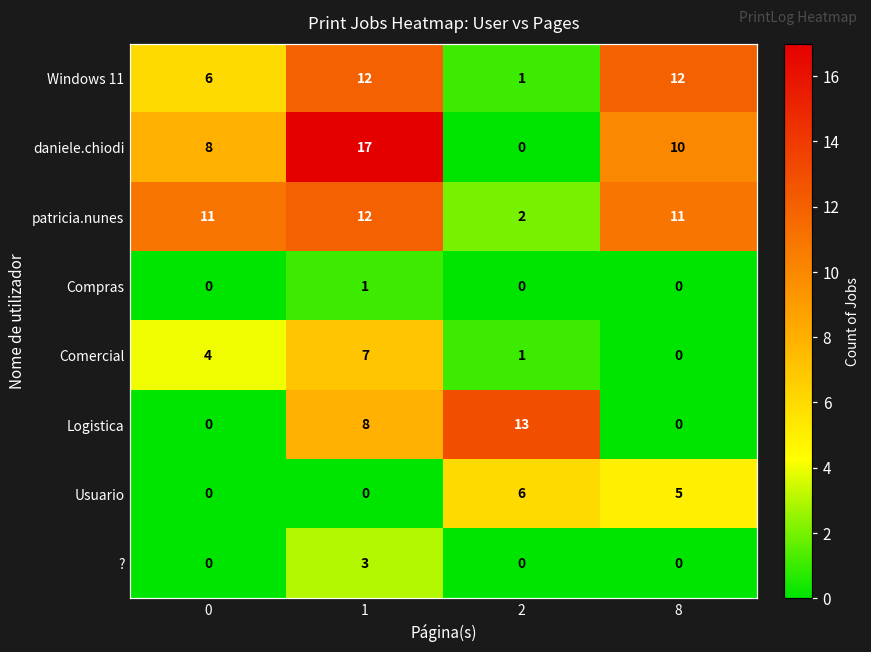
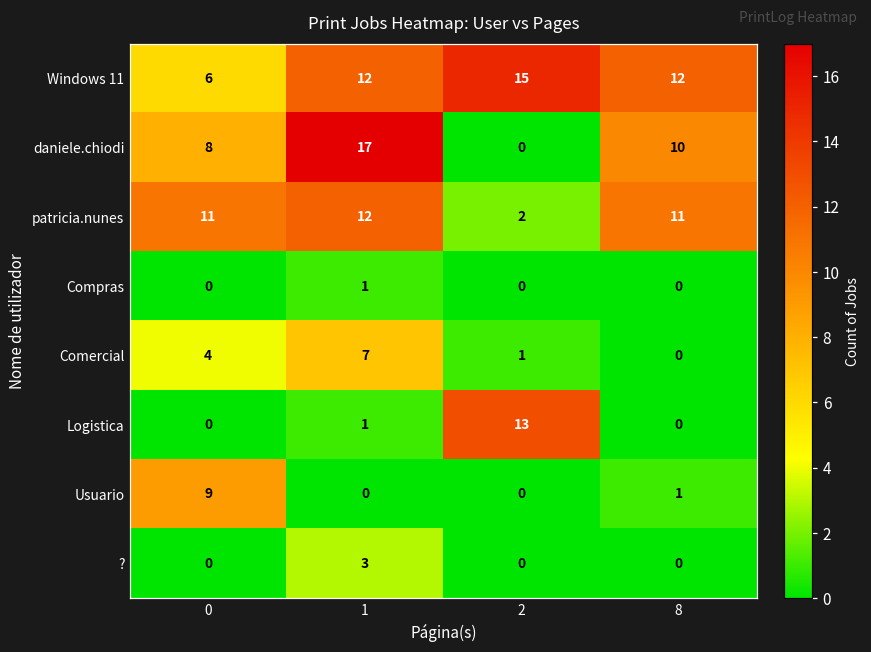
Windows 11, 2: 1 -> 15
Logistica, 1: 8 -> 1
Usuario, 0: 0 -> 9
Usuario, 2: 6 -> 0
Usuario, 8: 5 -> 1
